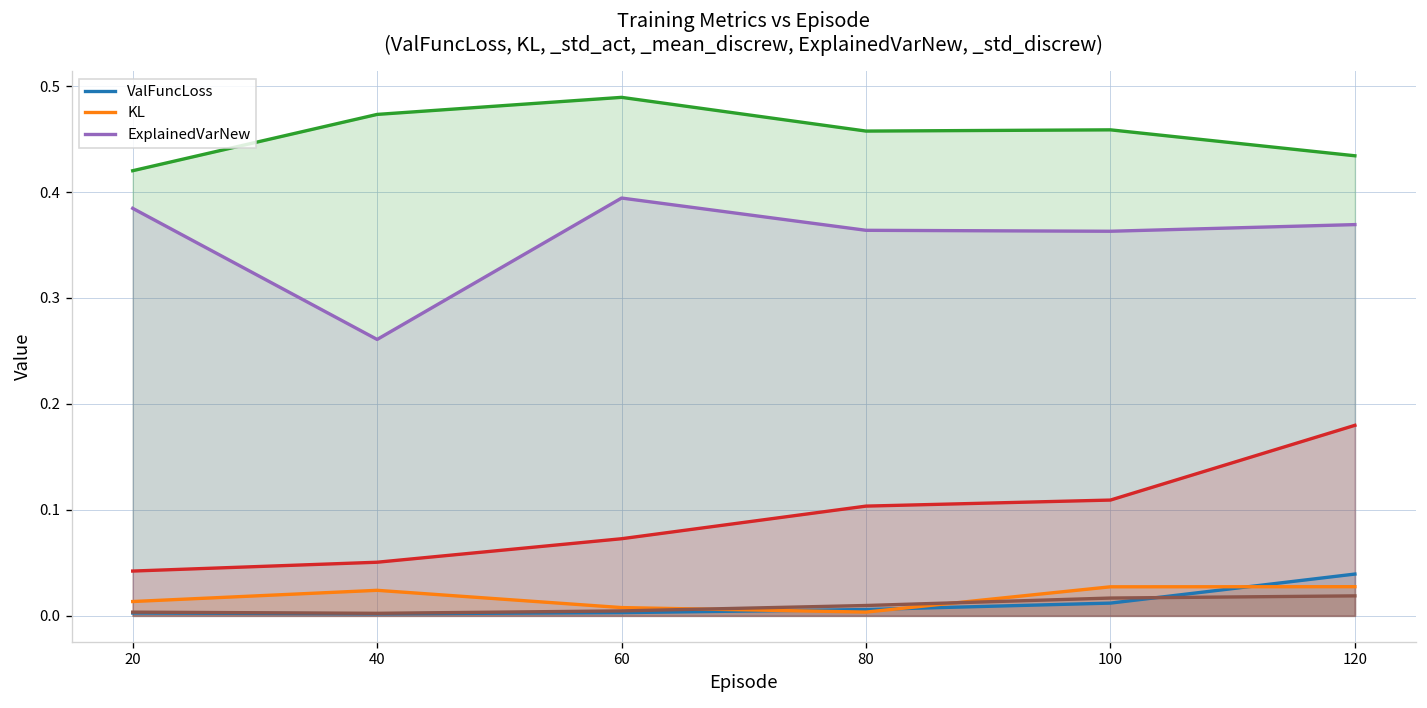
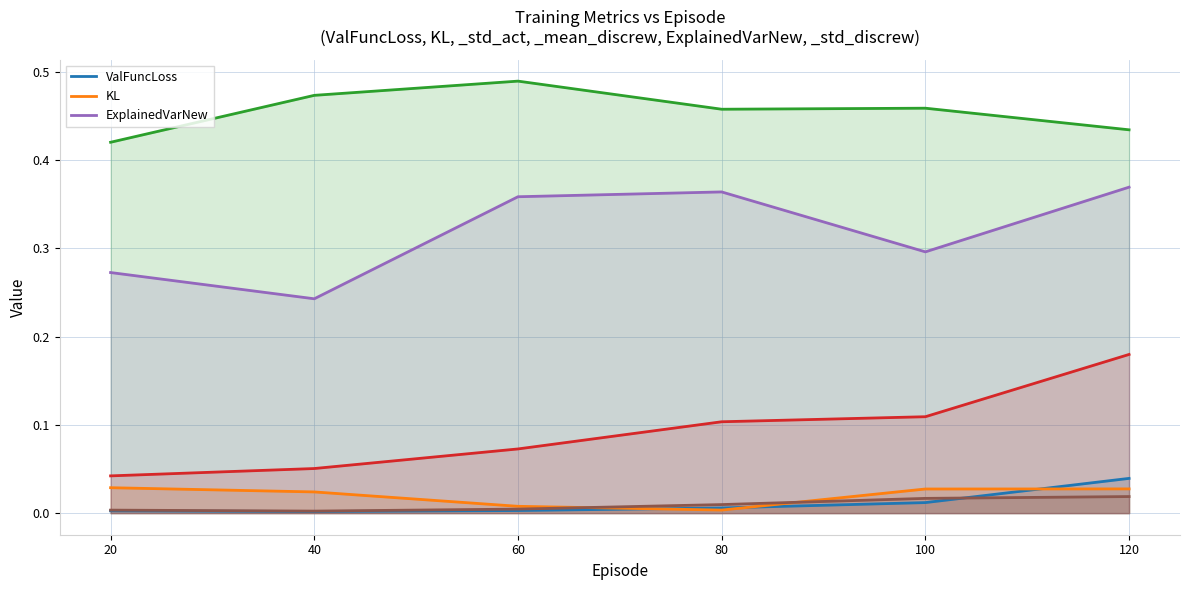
KL, 20: 0.01 -> 0.03
ExplainedVarNew, 20: 0.38 -> 0.27
ExplainedVarNew, 40: 0.26 -> 0.24
ExplainedVarNew, 60: 0.39 -> 0.36
ExplainedVarNew, 100: 0.36 -> 0.30
